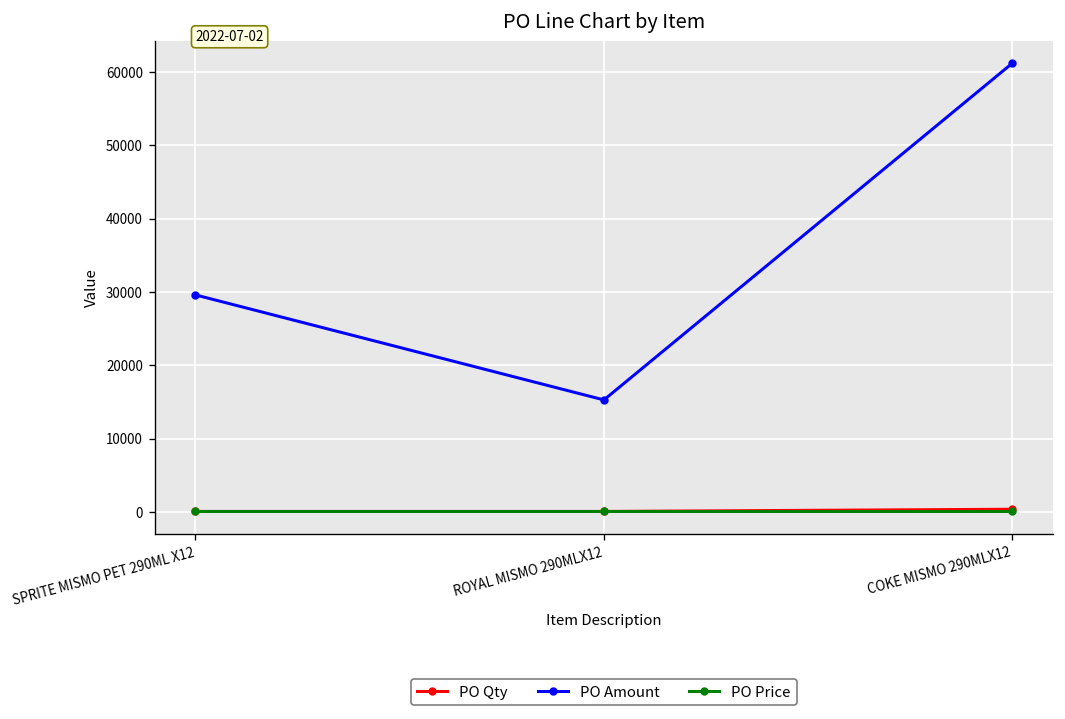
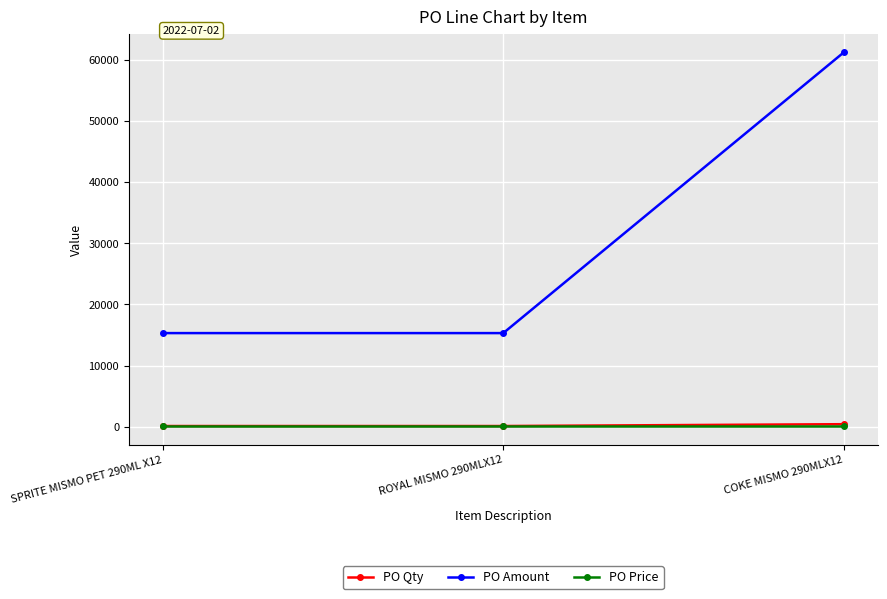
PO Amount, SPRITE MISMO PET 290ML X12: 30000 -> 15000
